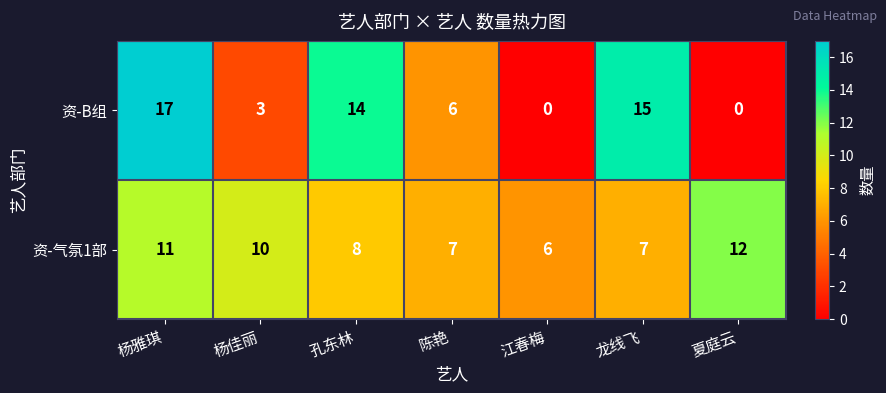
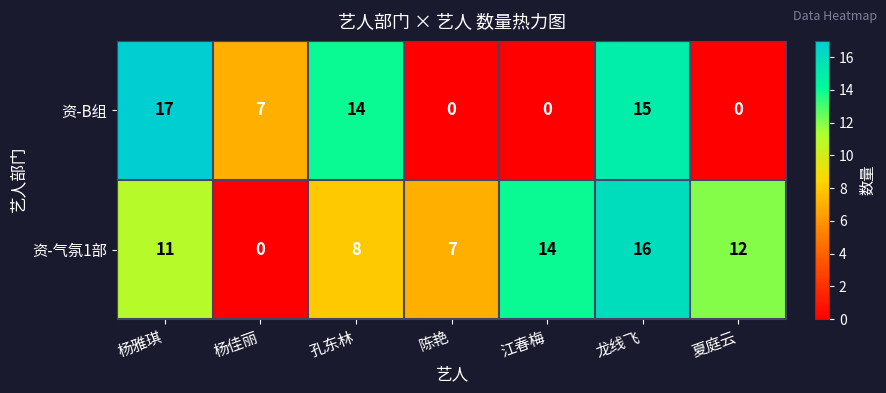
资-B组, 杨佳丽: 3 -> 7
资-B组, 陈艳: 6 -> 0
资-气氛1部, 杨佳丽: 10 -> 0
资-气氛1部, 江春梅: 6 -> 14
资-气氛1部, 龙线飞: 7 -> 16
